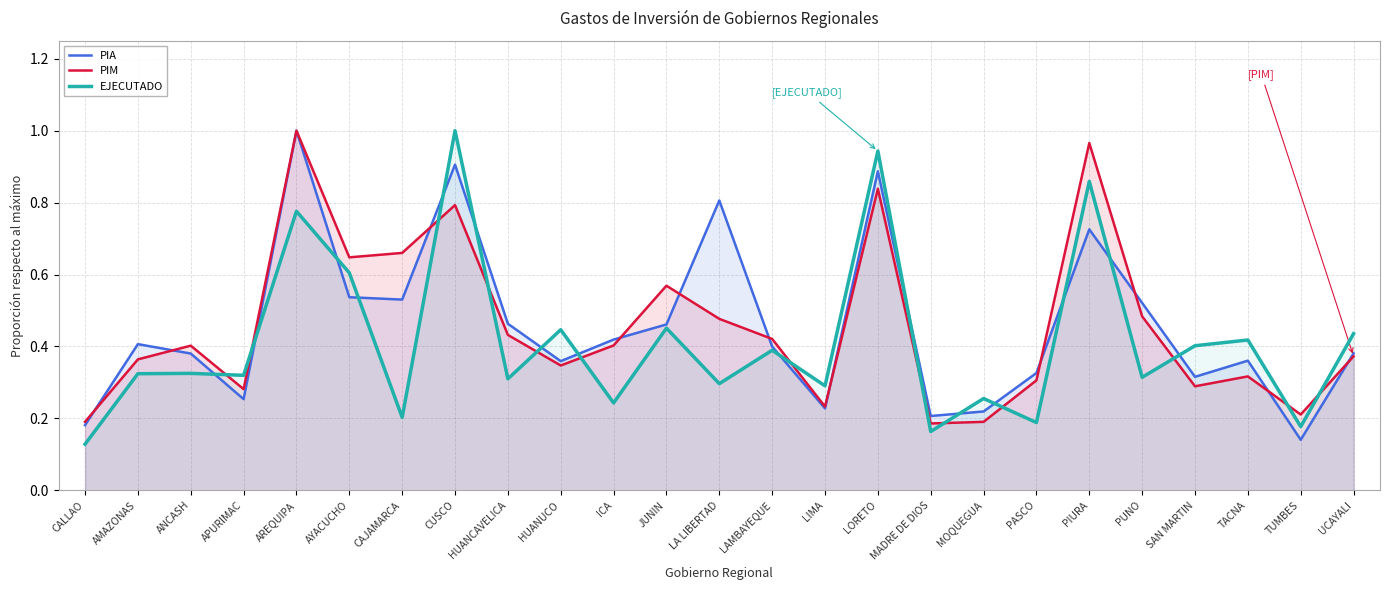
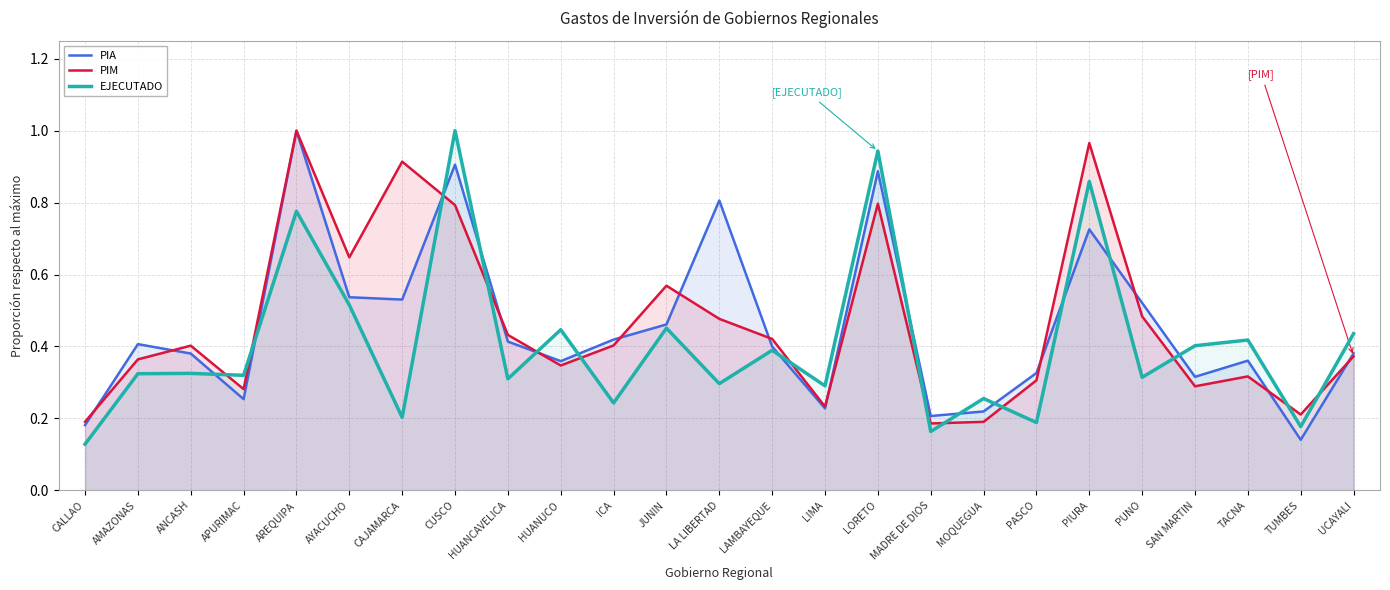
EJECUTADO, AYACUCHO: 0.60 -> 0.52
PIM, CAJAMARCA: 0.66 -> 0.91
PIA, HUANCAVELICA: 0.46 -> 0.41
PIM, LORETO: 0.84 -> 0.80
